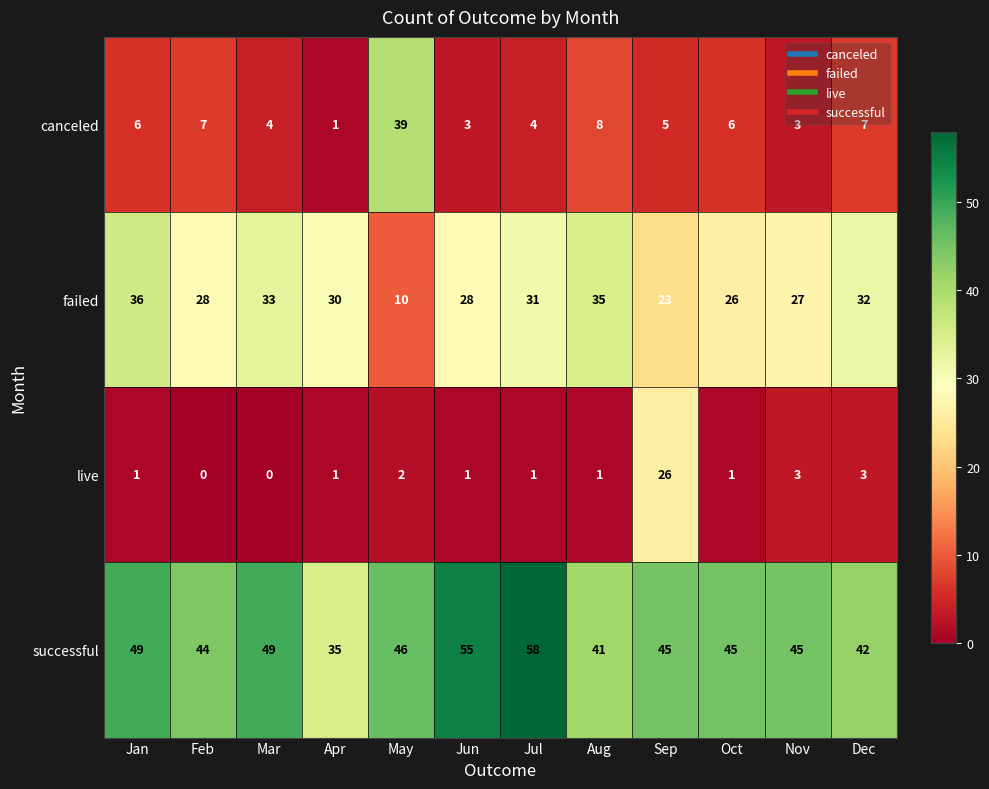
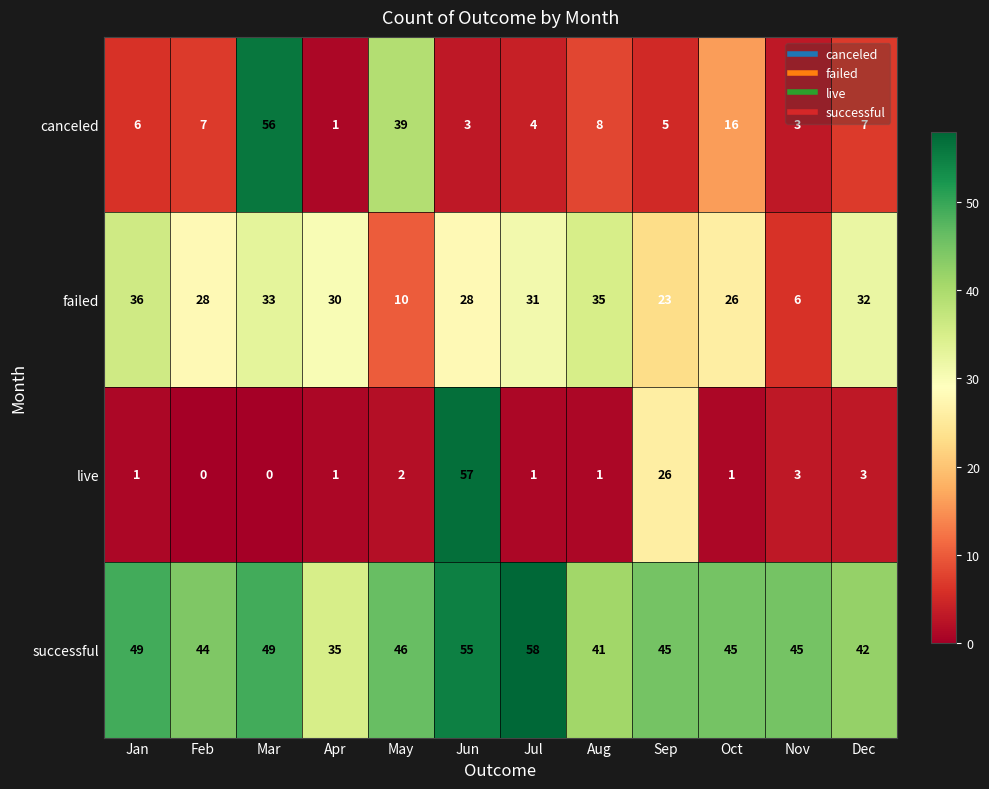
canceled, Mar: 4 -> 56
canceled, Oct: 6 -> 16
failed, Nov: 27 -> 6
live, Jun: 1 -> 57
